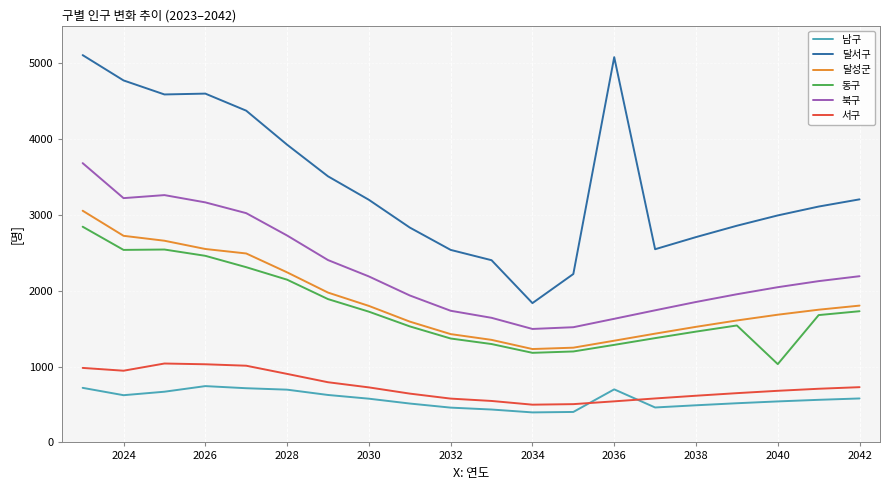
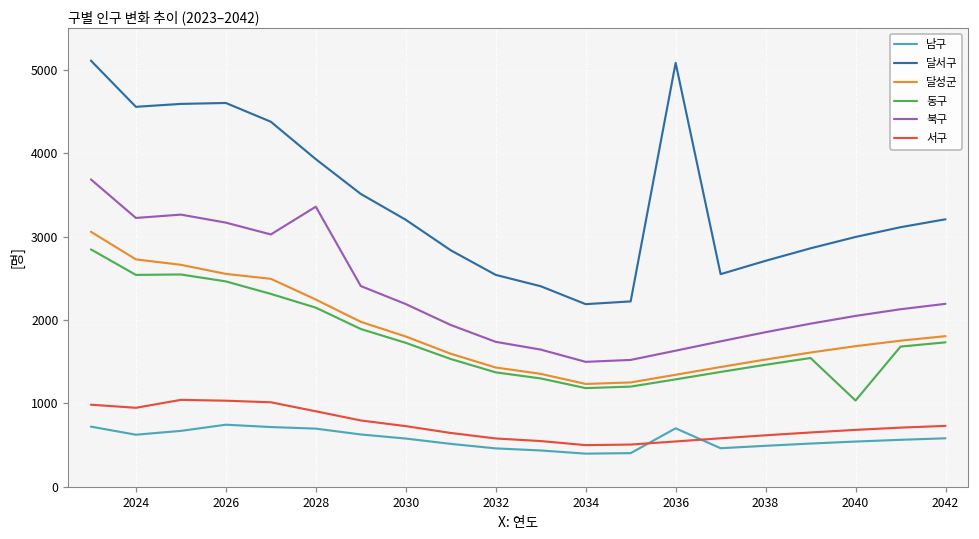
달서구, 2024: 4800 -> 4600
북구, 2028: 2700 -> 3400
달서구, 2034: 1800 -> 2200
